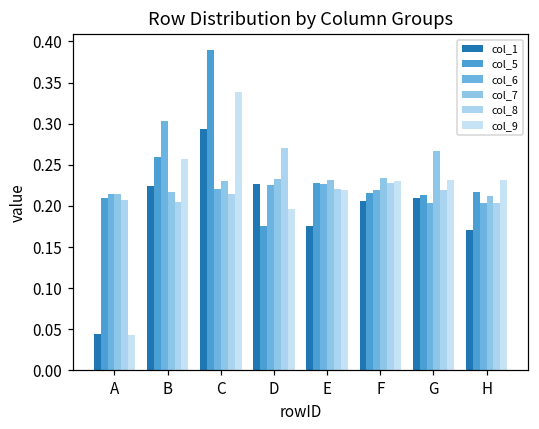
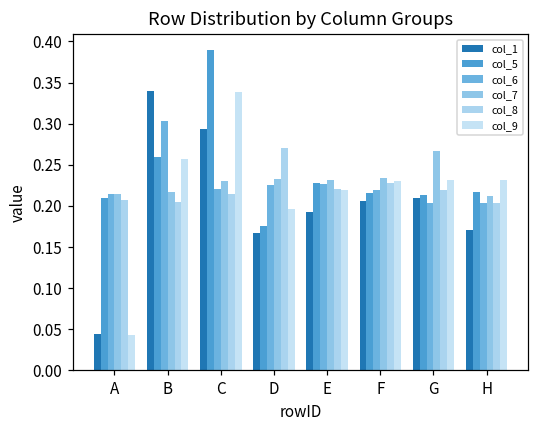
col_1, B: 0.22 -> 0.34
col_1, D: 0.23 -> 0.17
col_1, E: 0.18 -> 0.19
